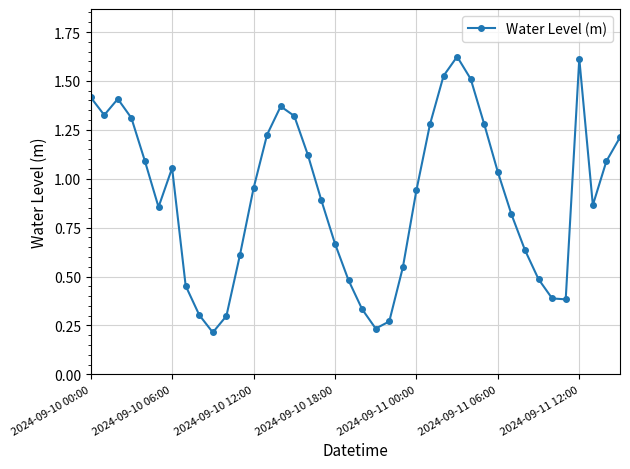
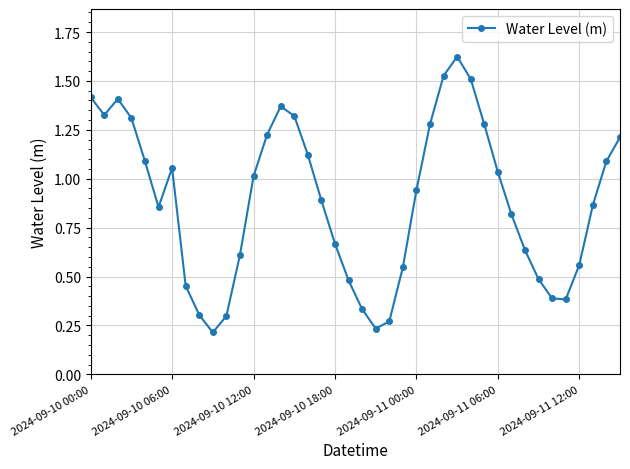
2024-09-10 12:00: 0.95 -> 1.01
2024-09-11 12:00: 1.61 -> 0.56
